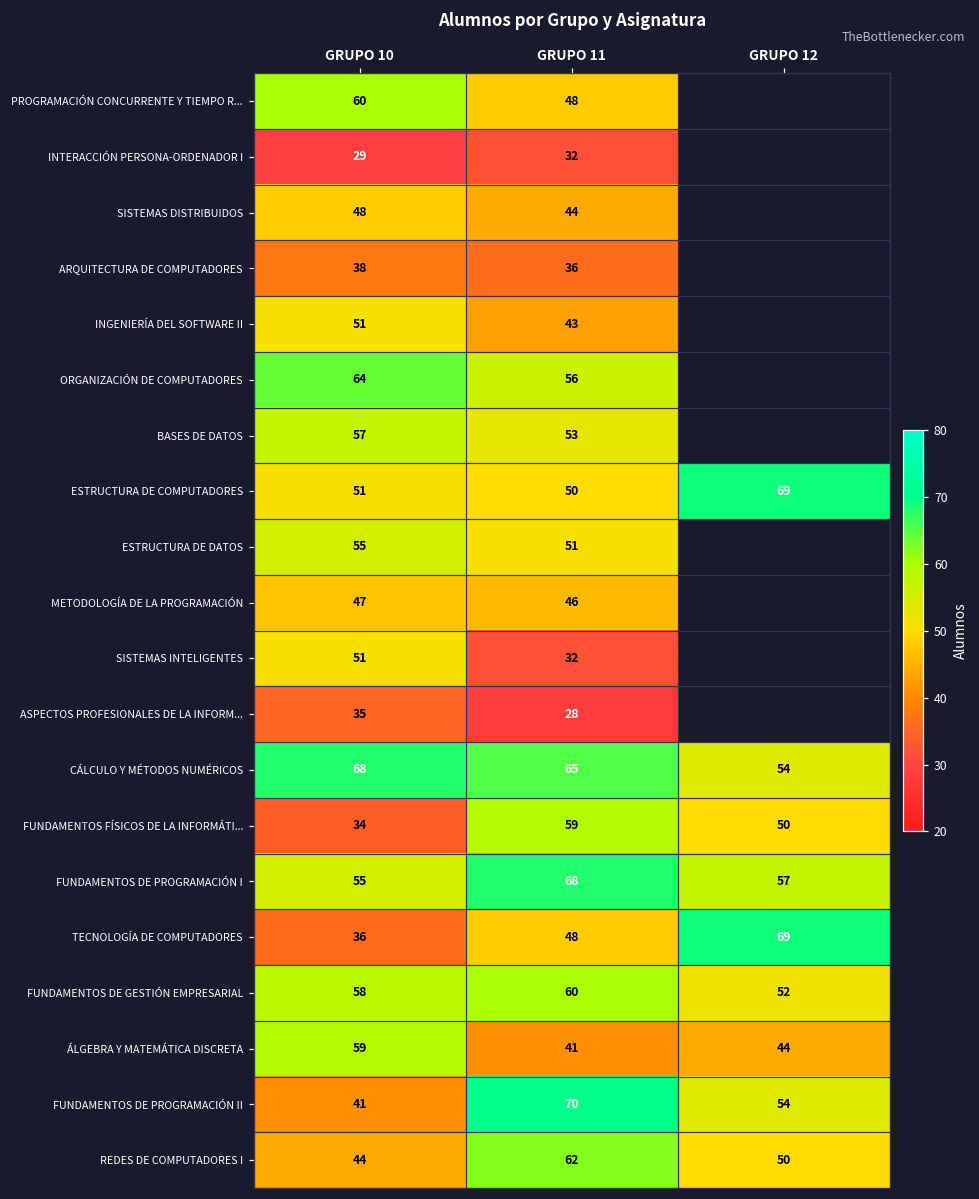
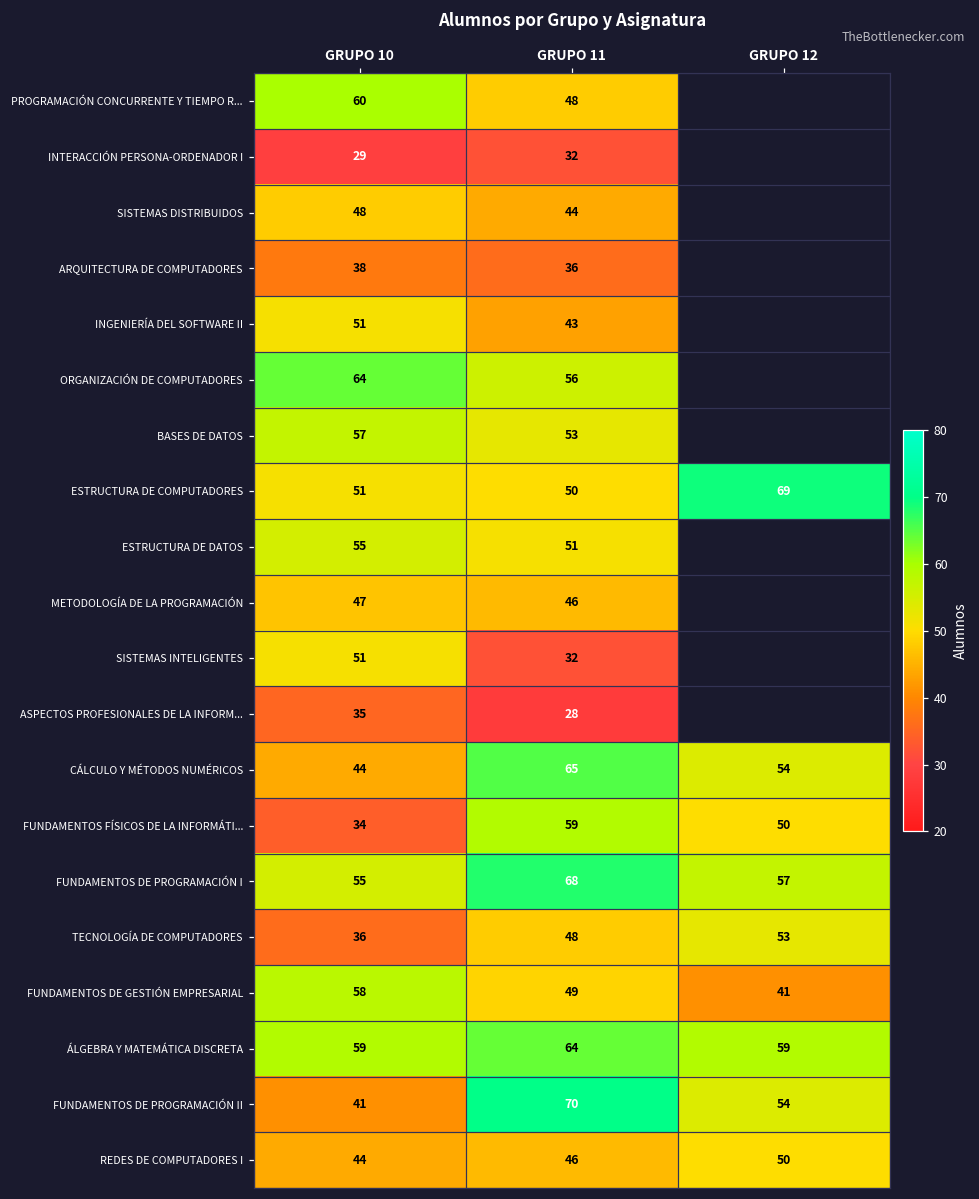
CÁLCULO Y MÉTODOS NUMÉRICOS, GRUPO 10: 68 -> 44
TECNOLOGÍA DE COMPUTADORES, GRUPO 12: 69 -> 53
FUNDAMENTOS DE GESTIÓN EMPRESARIAL, GRUPO 11: 60 -> 49
FUNDAMENTOS DE GESTIÓN EMPRESARIAL, GRUPO 12: 52 -> 41
ÁLGEBRA Y MATEMÁTICA DISCRETA, GRUPO 11: 41 -> 64
ÁLGEBRA Y MATEMÁTICA DISCRETA, GRUPO 12: 44 -> 59
REDES DE COMPUTADORES I, GRUPO 11: 62 -> 46
